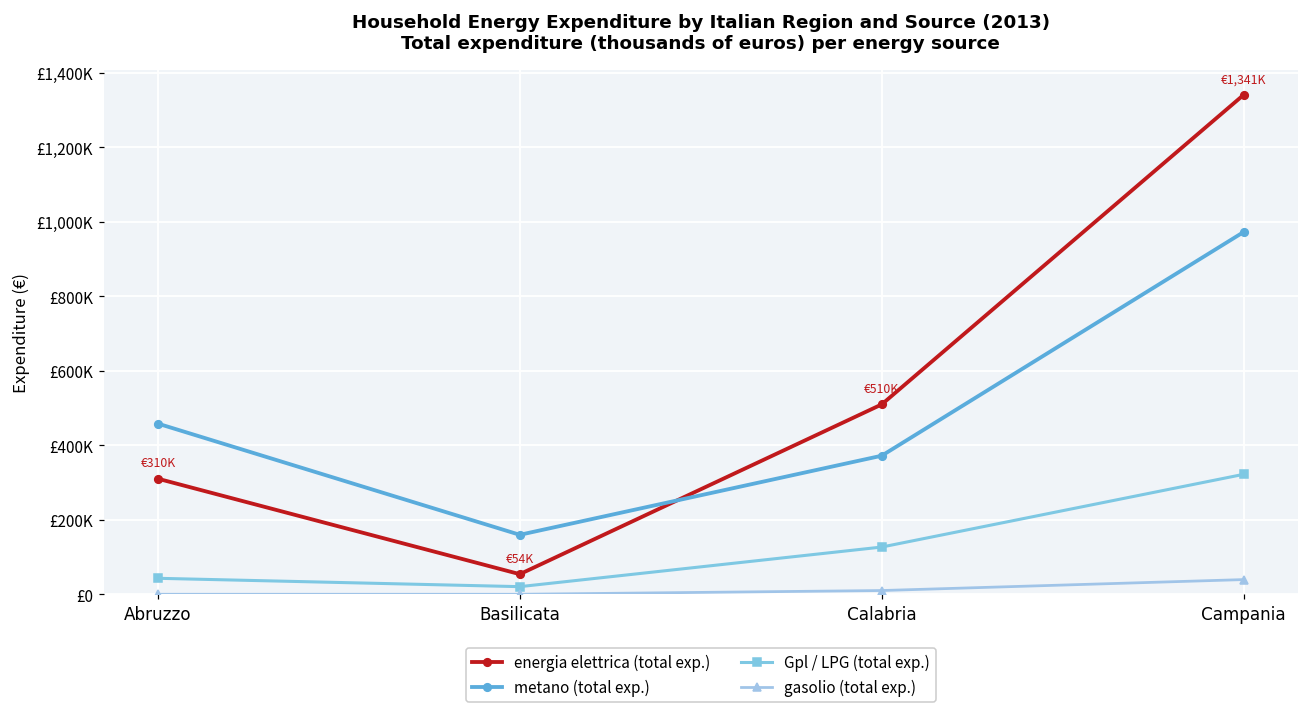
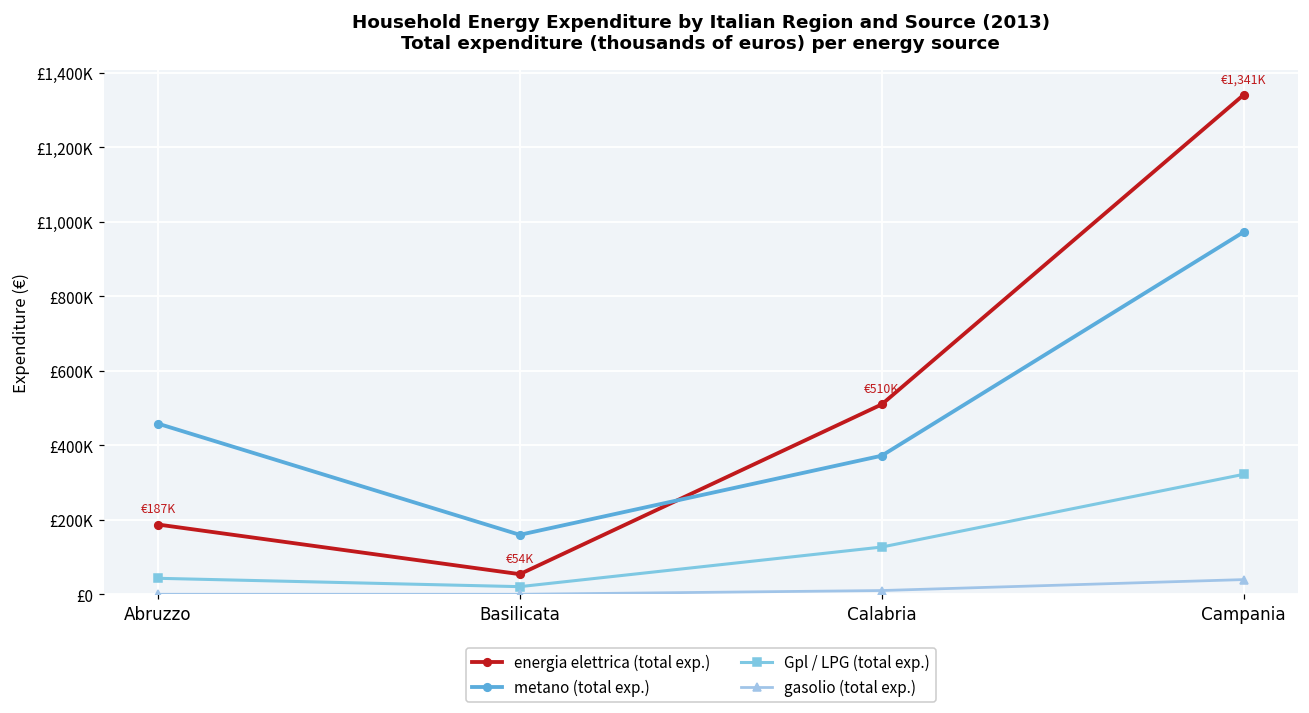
energia elettrica (total exp.), Abruzzo: €310K -> €187K
